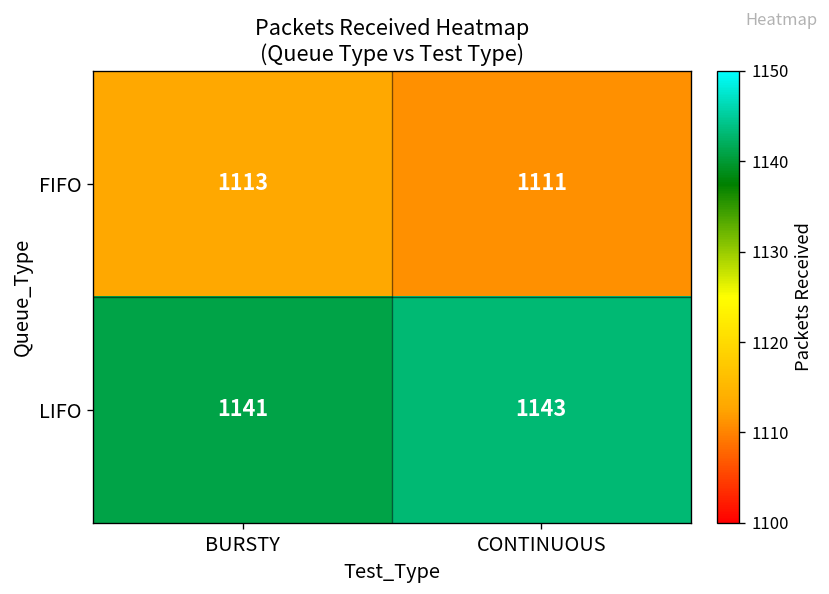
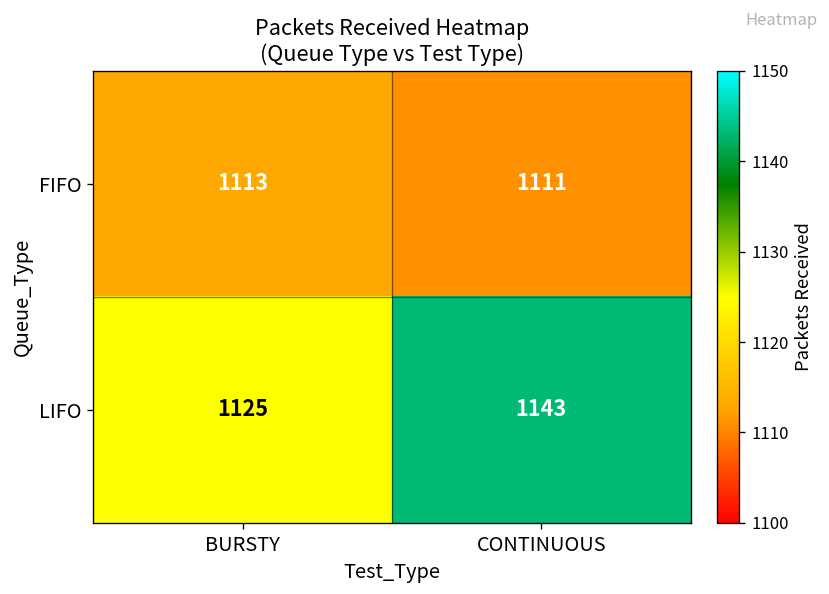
LIFO, BURSTY: 1141 -> 1125
